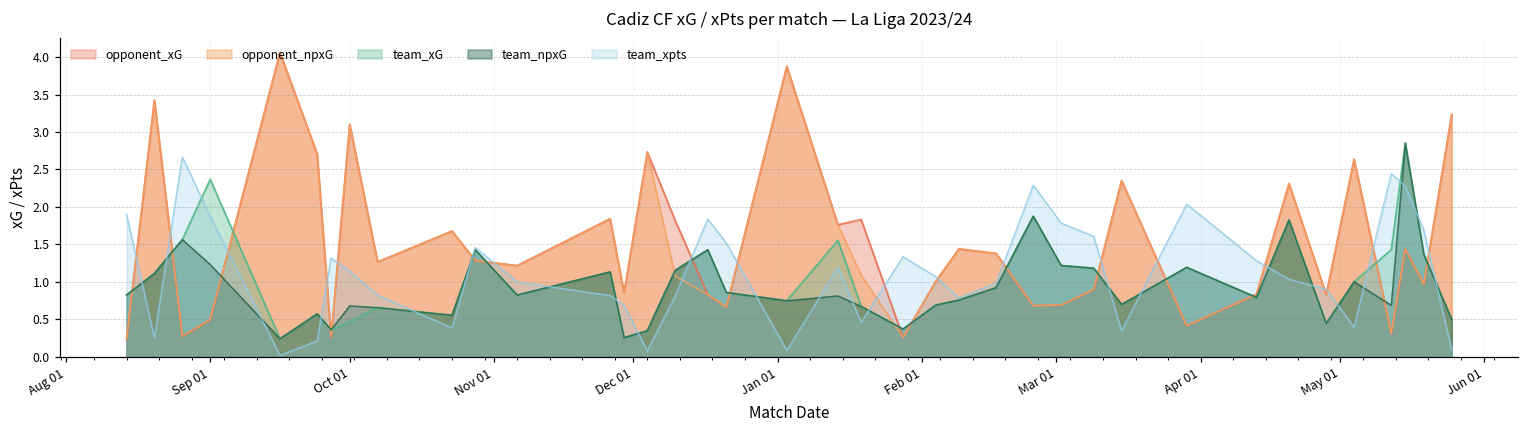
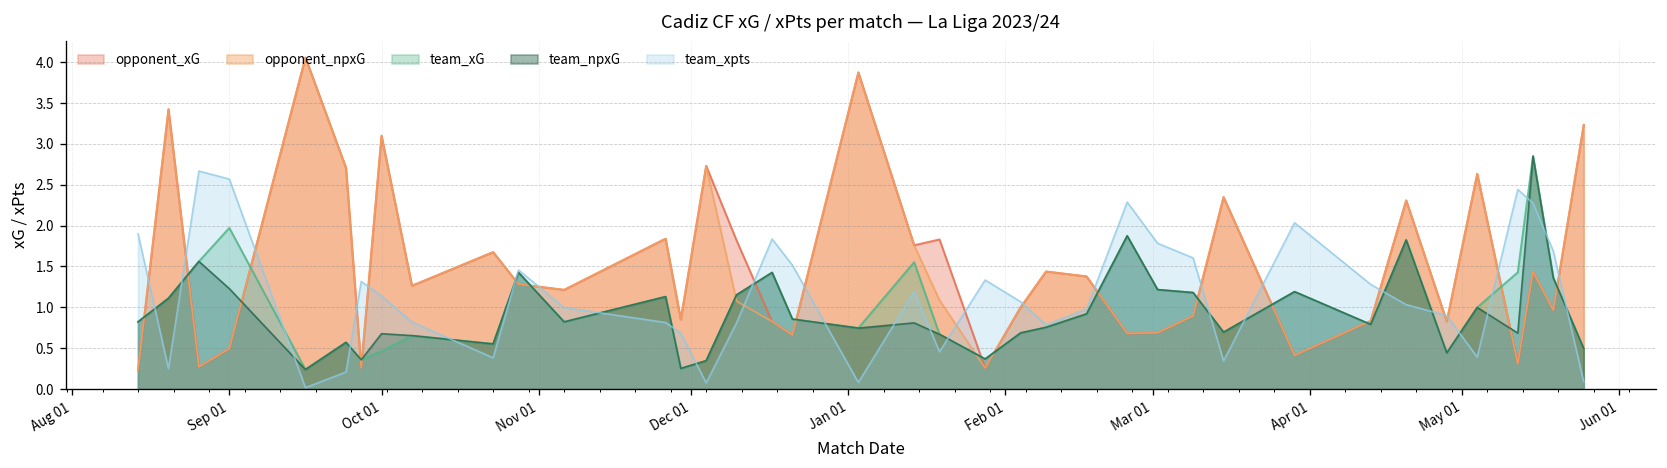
team_xG, Sep 01: 2.4 -> 2.0
team_xpts, Sep 01: 1.9 -> 2.6
